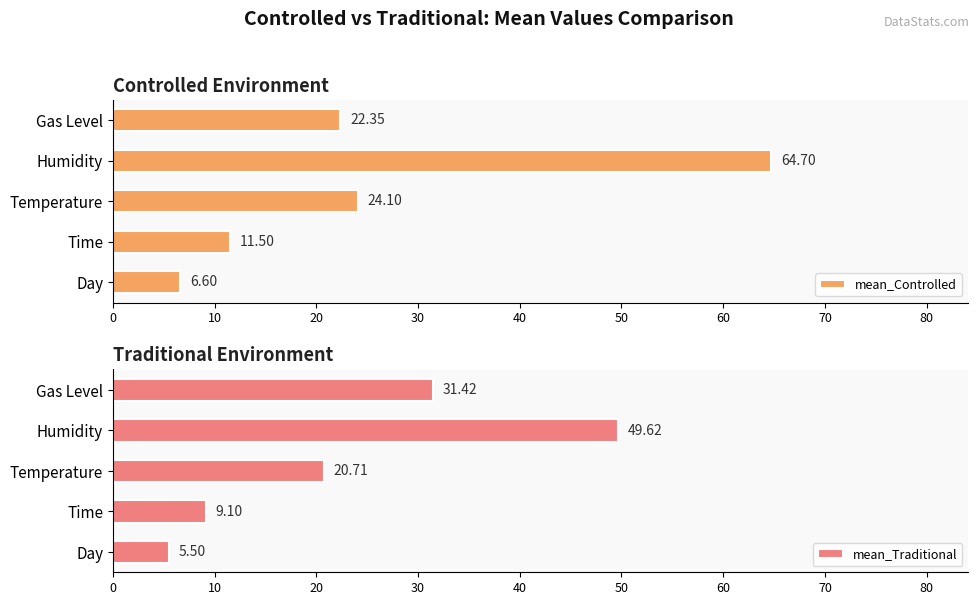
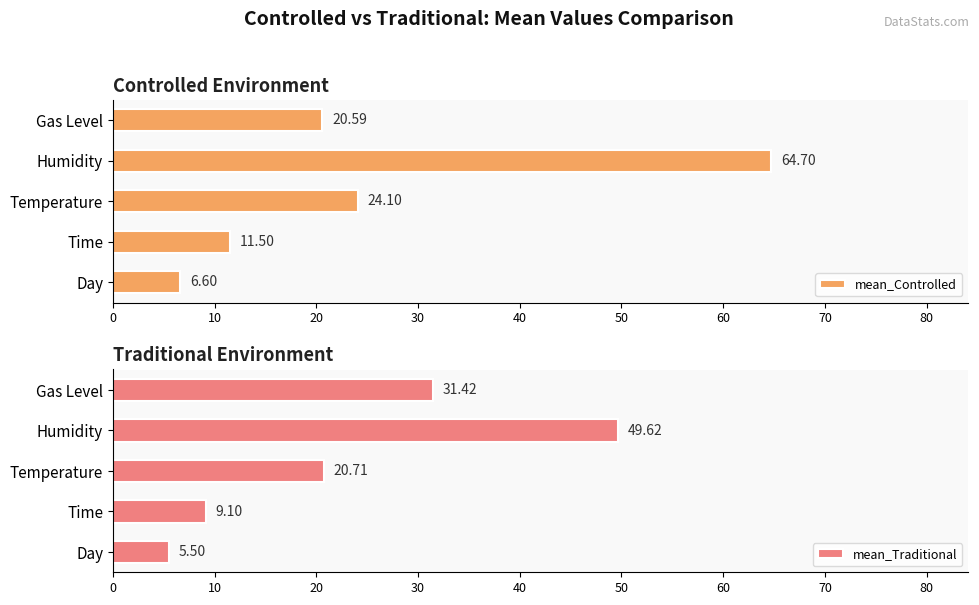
Controlled Environment, Gas Level: 22.35 -> 20.59
